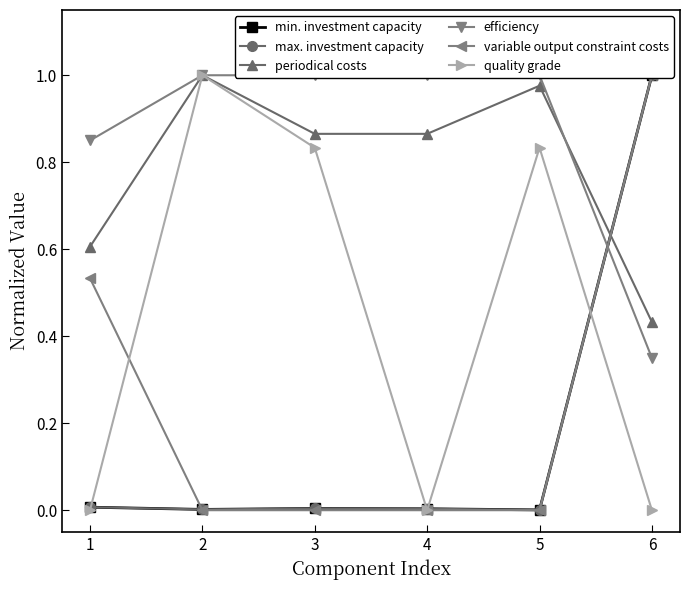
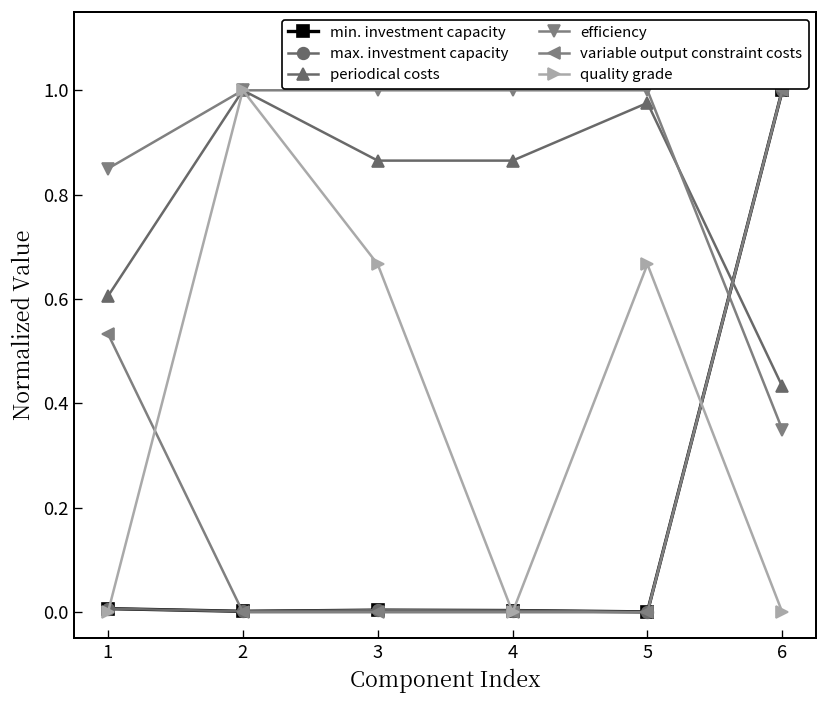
quality grade, 3: 0.83 -> 0.67
quality grade, 5: 0.83 -> 0.67
